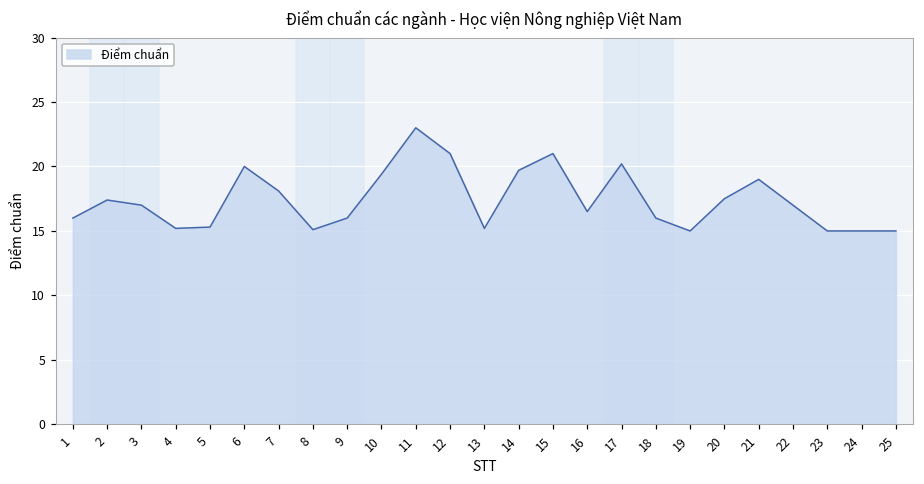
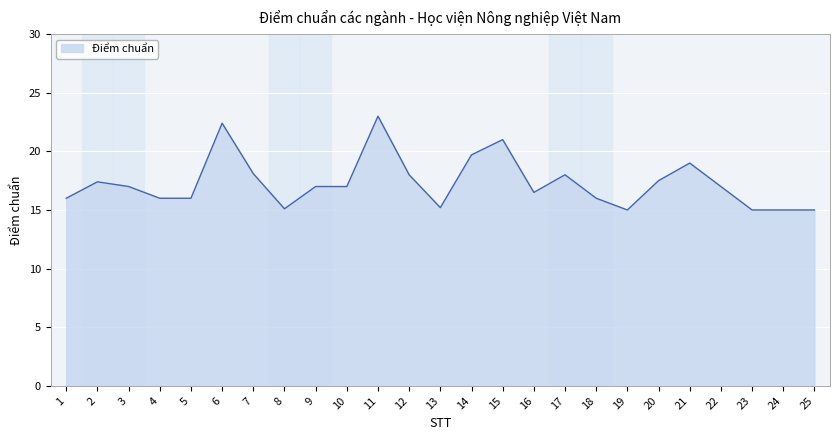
4: 15.2 -> 16.0
5: 15.3 -> 16.0
6: 20.0 -> 22.4
9: 16 -> 17
10: 19.4 -> 17.0
12: 21 -> 18
17: 20.2 -> 18.0
